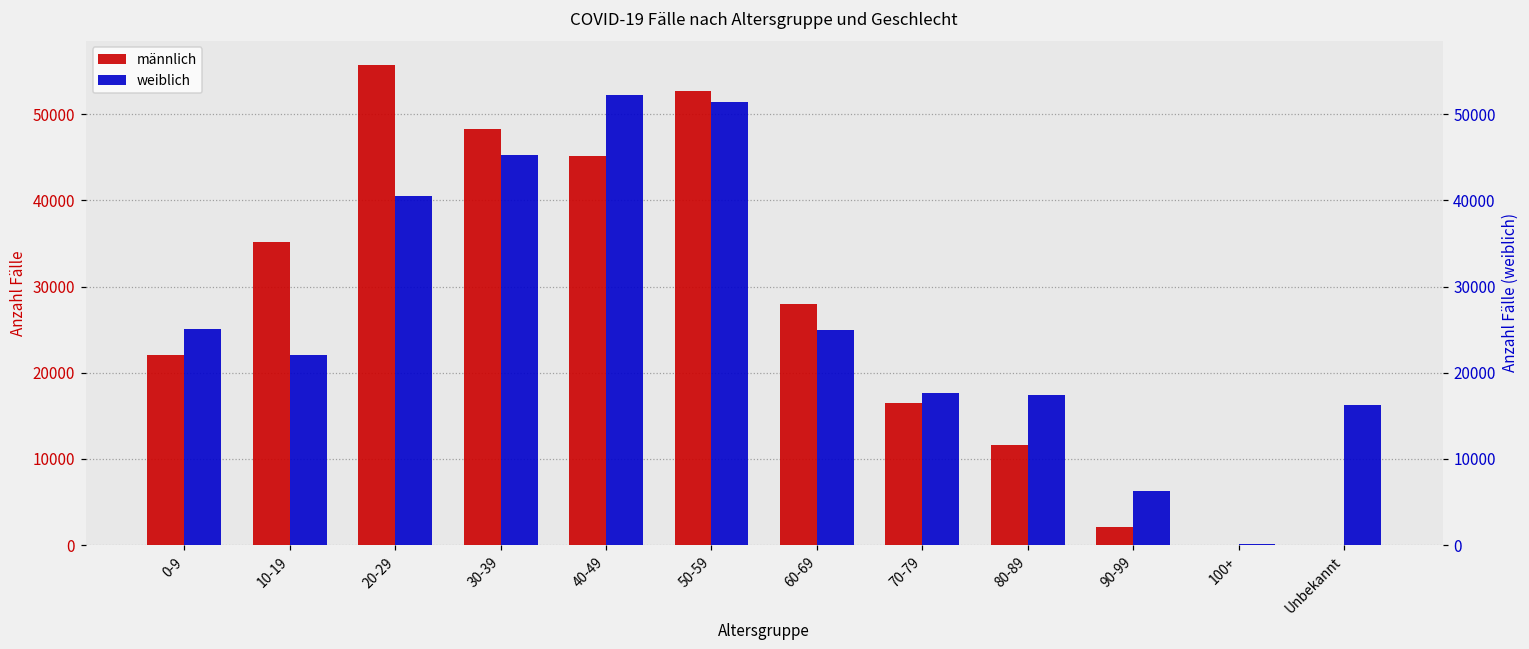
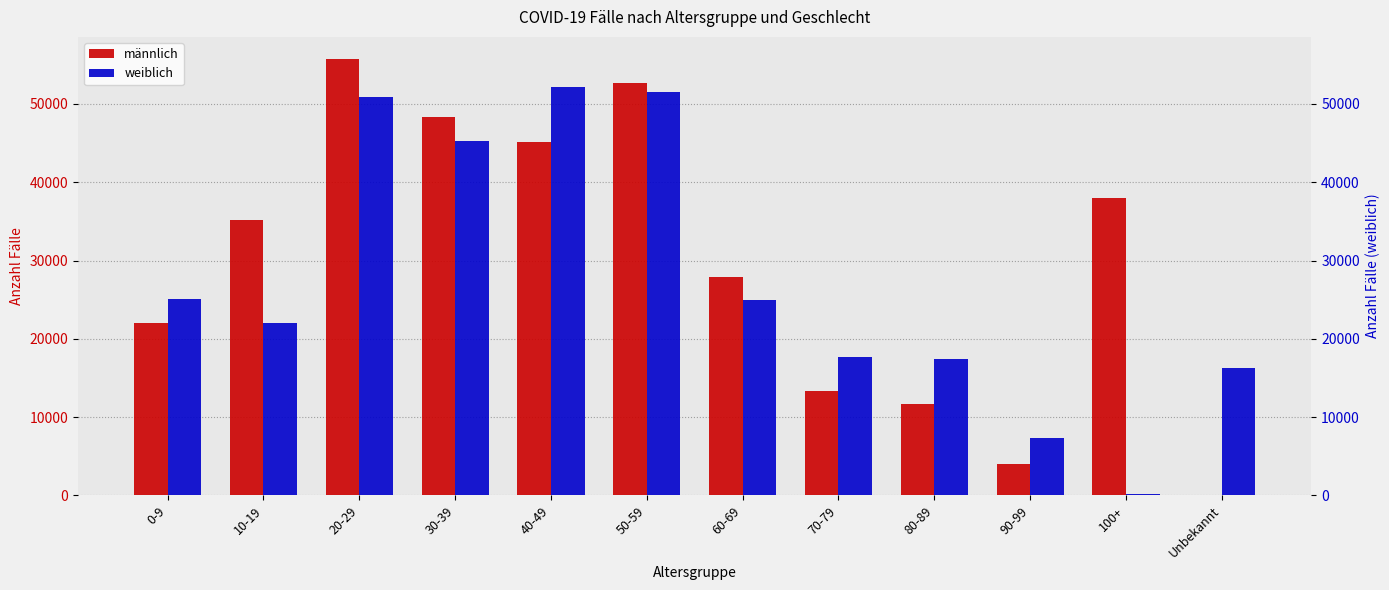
weiblich, 20-29: 40000 -> 51000
männlich, 70-79: 16000 -> 13000
männlich, 90-99: 2000 -> 4000
weiblich, 90-99: 6000 -> 7000
männlich, 100+: 0 -> 38000
